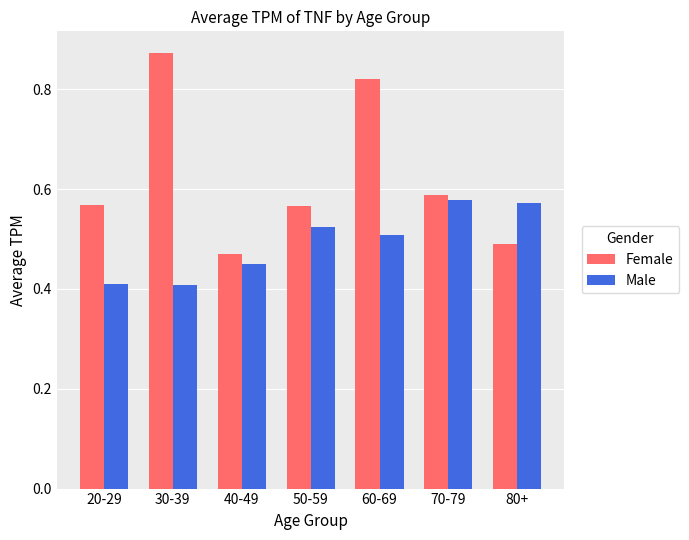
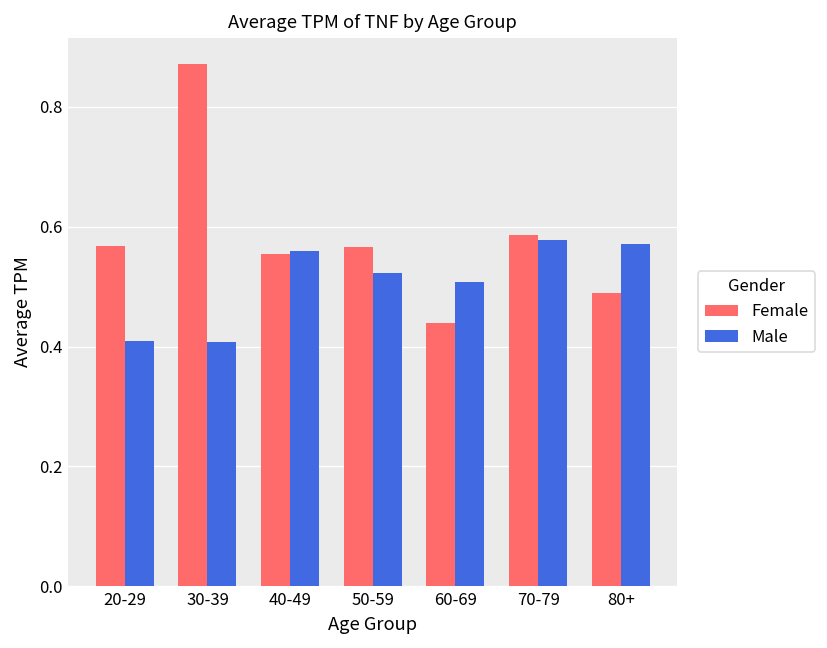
Female, 40-49: 0.47 -> 0.56
Male, 40-49: 0.45 -> 0.56
Female, 60-69: 0.82 -> 0.44
